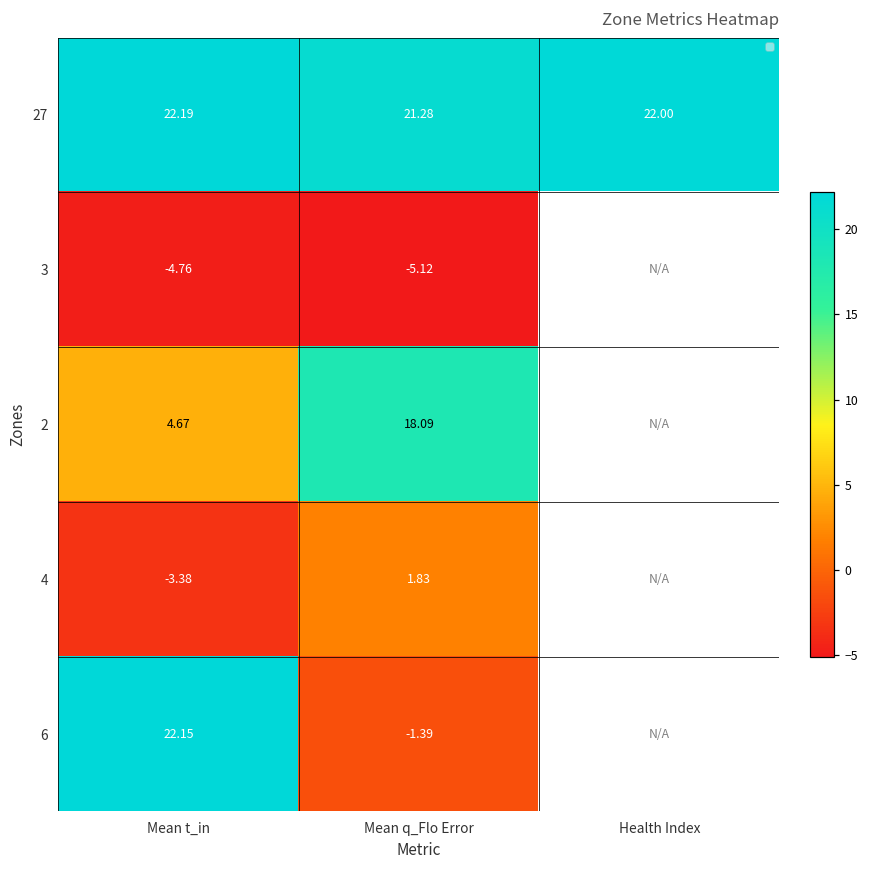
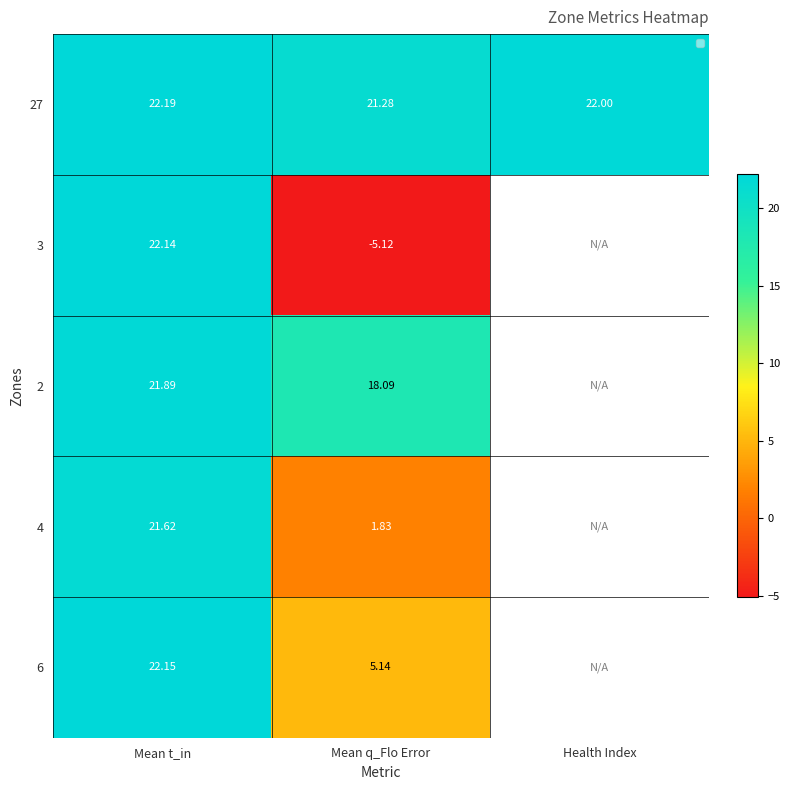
3, Mean t_in: -4.76 -> 22.14
2, Mean t_in: 4.67 -> 21.89
4, Mean t_in: -3.38 -> 21.62
6, Mean q_Flo Error: -1.39 -> 5.14
